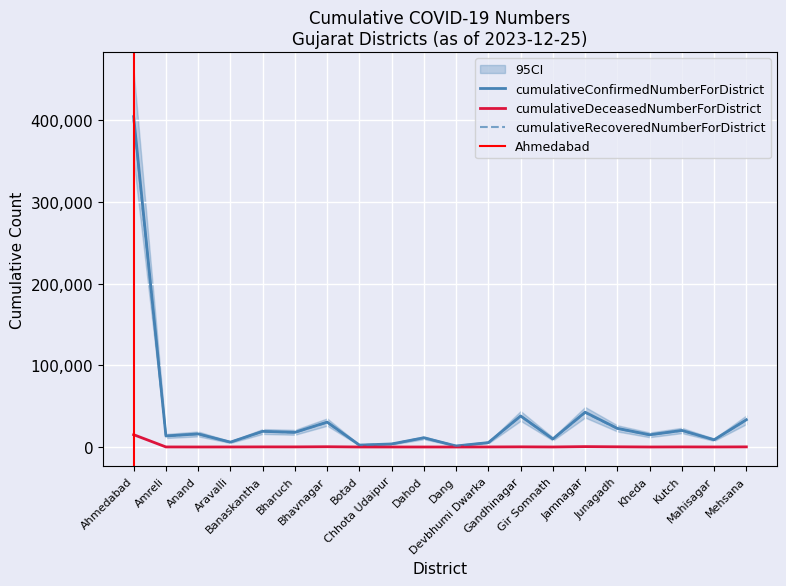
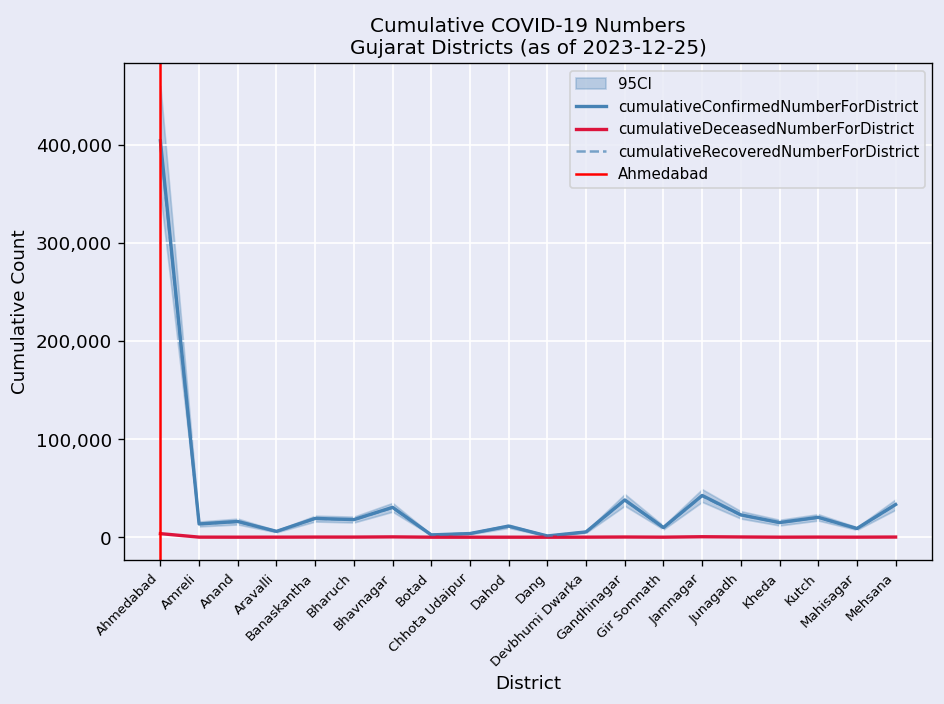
cumulativeDeceasedNumberForDistrict, Ahmedabad: 20,000 -> 0
